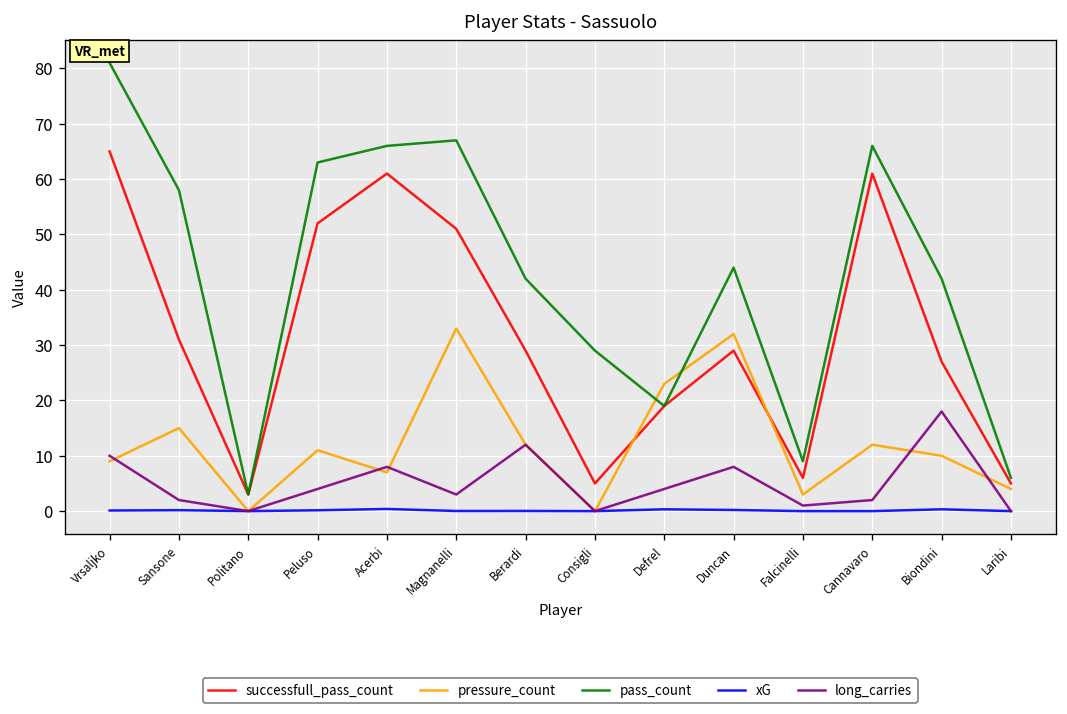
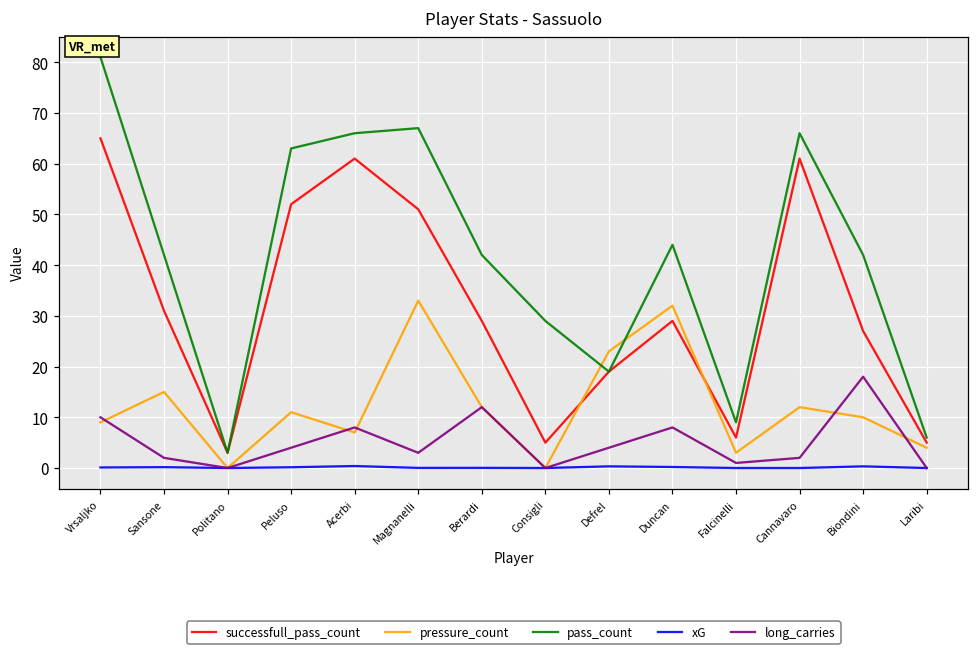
pass_count, Sansone: 58 -> 42
